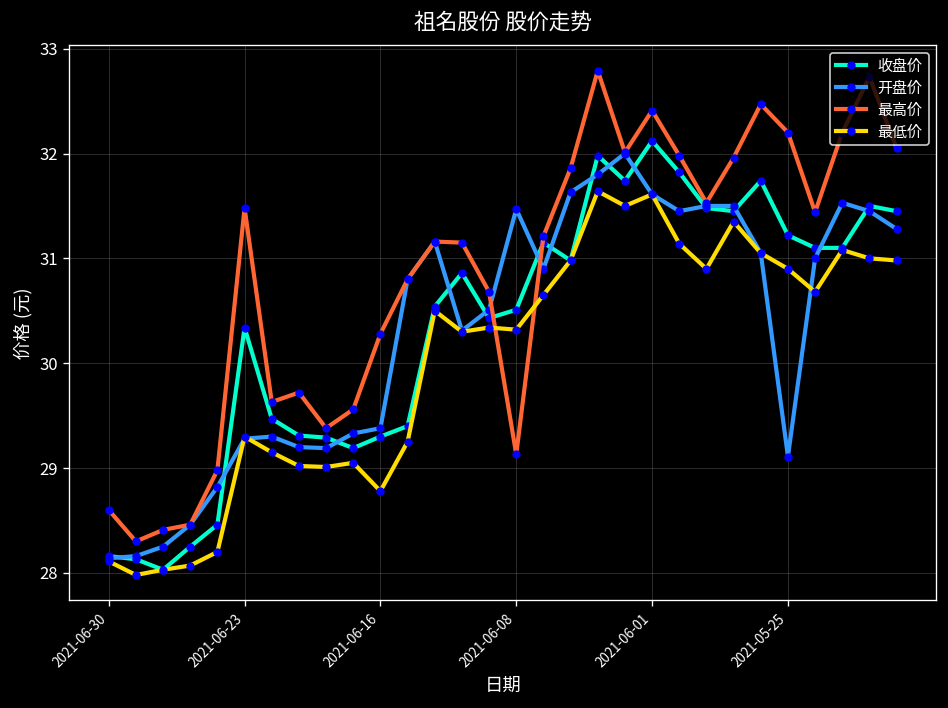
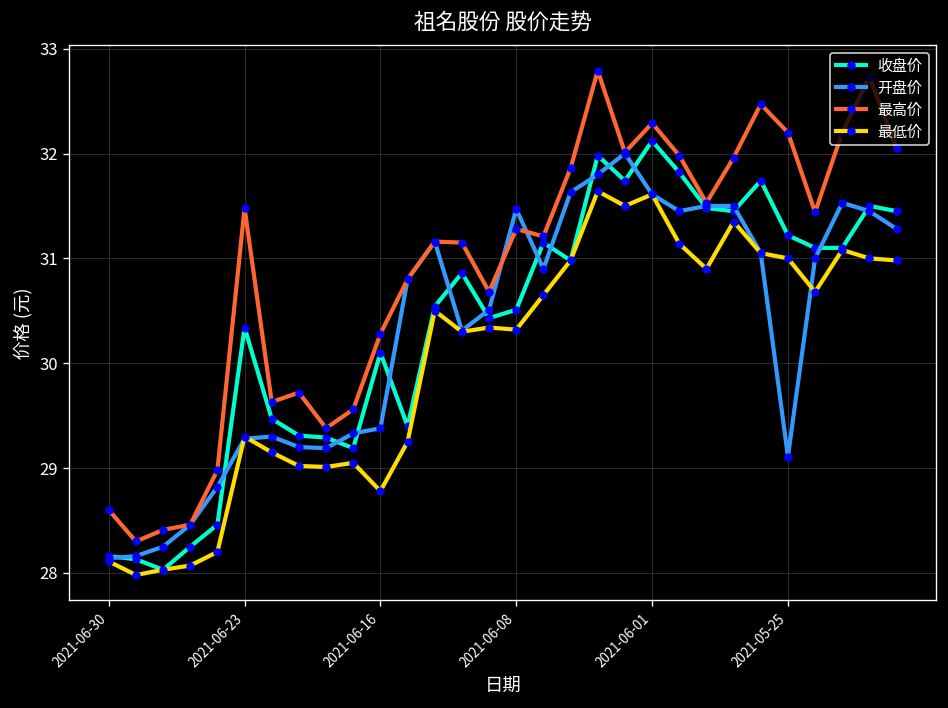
收盘价, 2021-06-16: 29.3 -> 30.1
最高价, 2021-06-08: 29.1 -> 31.3
最高价, 2021-06-01: 32.4 -> 32.3
最低价, 2021-05-25: 30.9 -> 31.0
